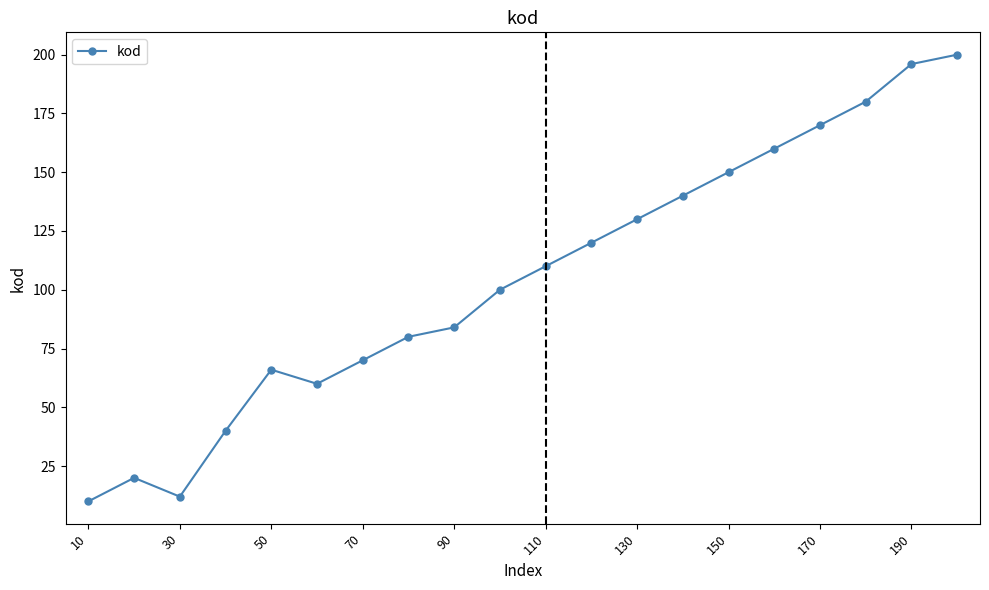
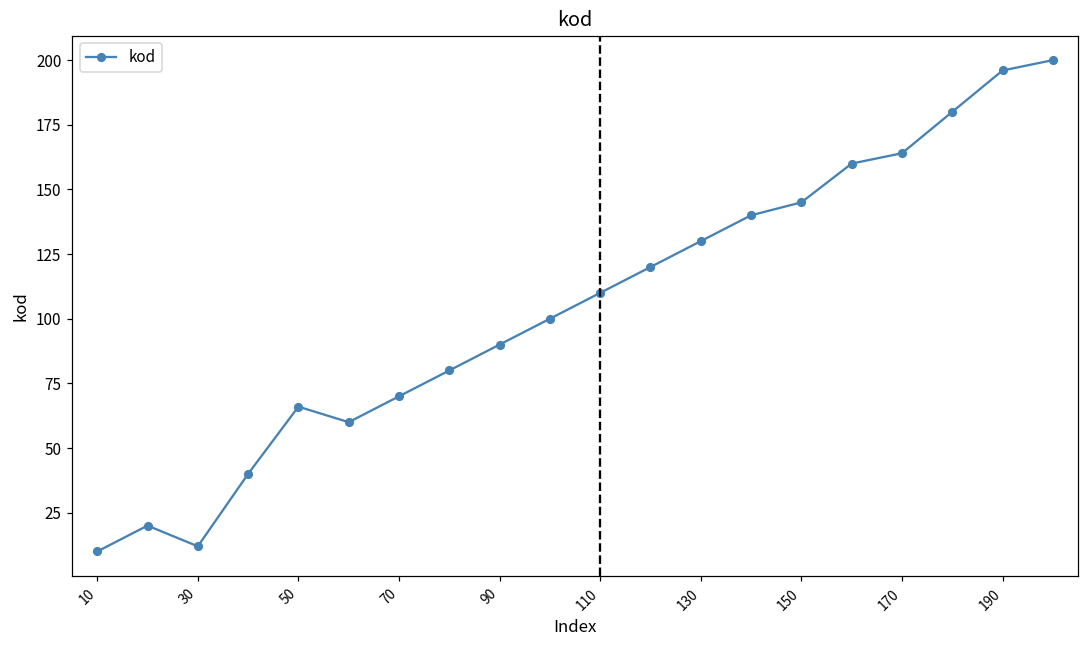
90: 84 -> 90
150: 150 -> 145
170: 170 -> 164
